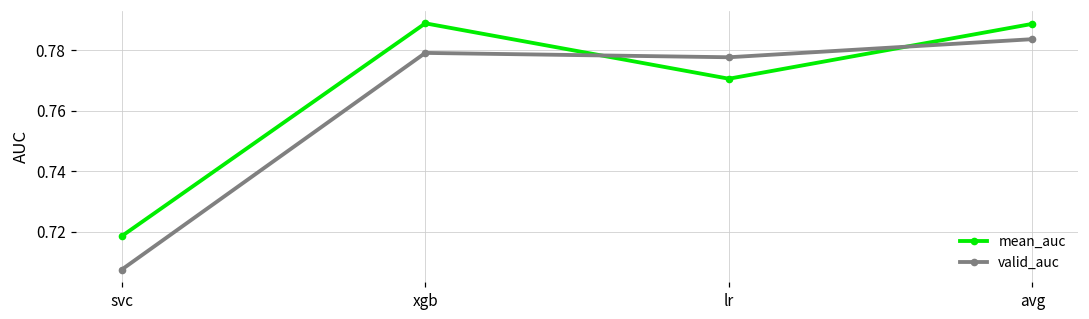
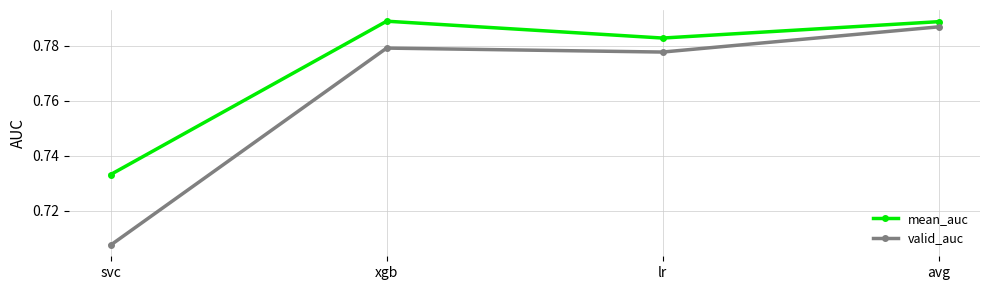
mean_auc, svc: 0.719 -> 0.733
mean_auc, lr: 0.771 -> 0.783
valid_auc, avg: 0.784 -> 0.787
